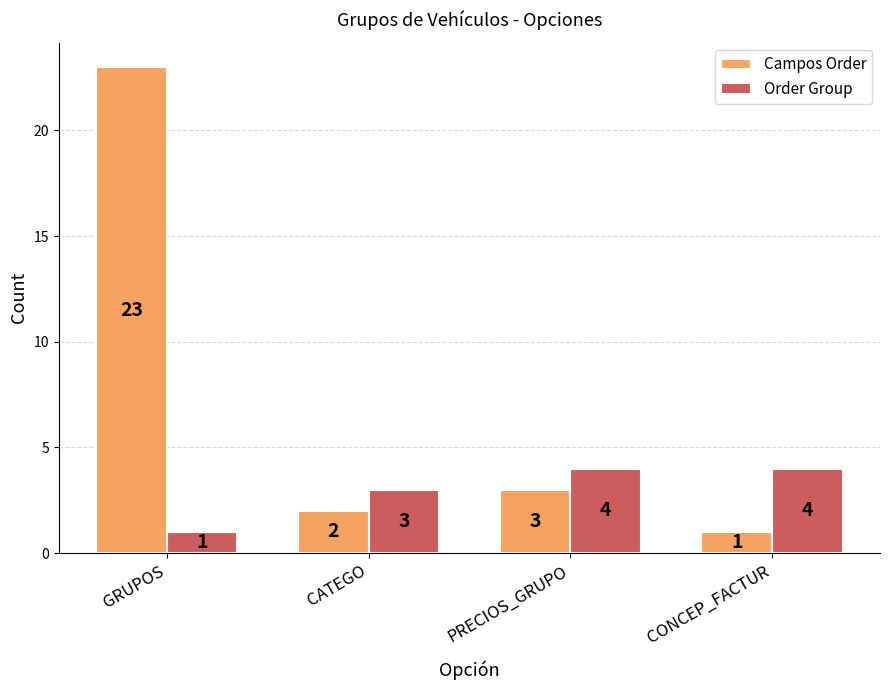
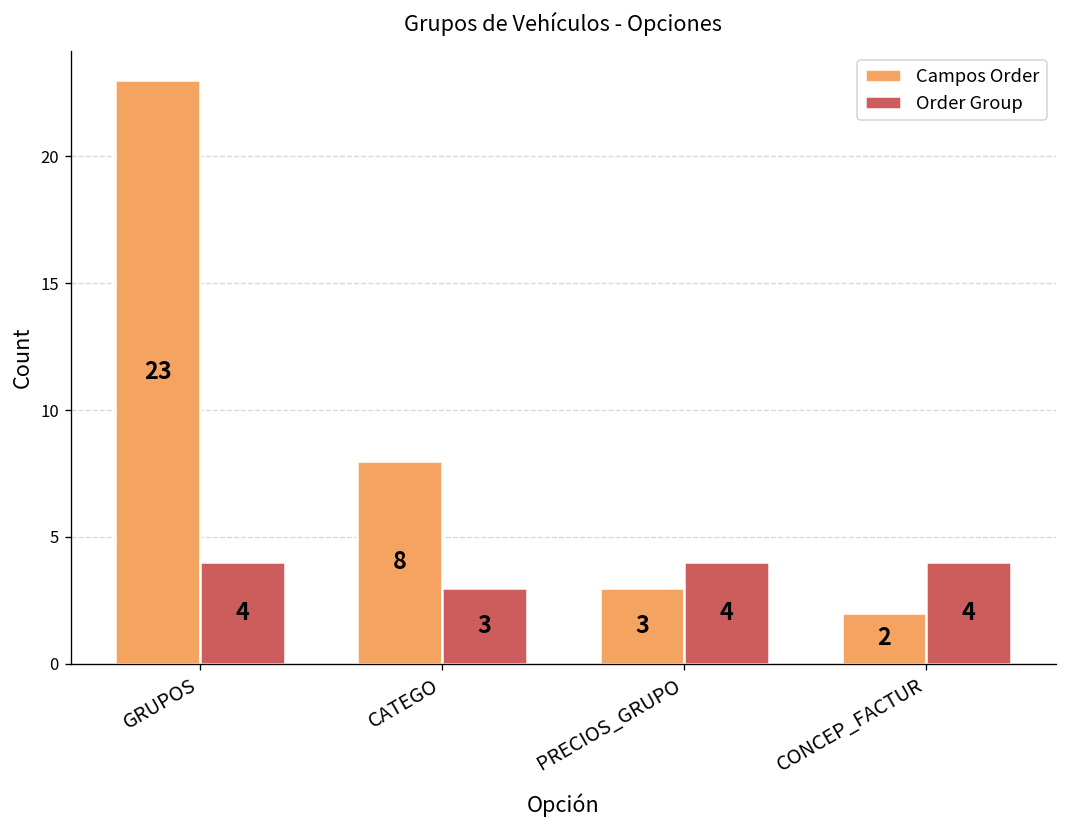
Order Group, GRUPOS: 1 -> 4
Campos Order, CATEGO: 2 -> 8
Campos Order, CONCEP_FACTUR: 1 -> 2
